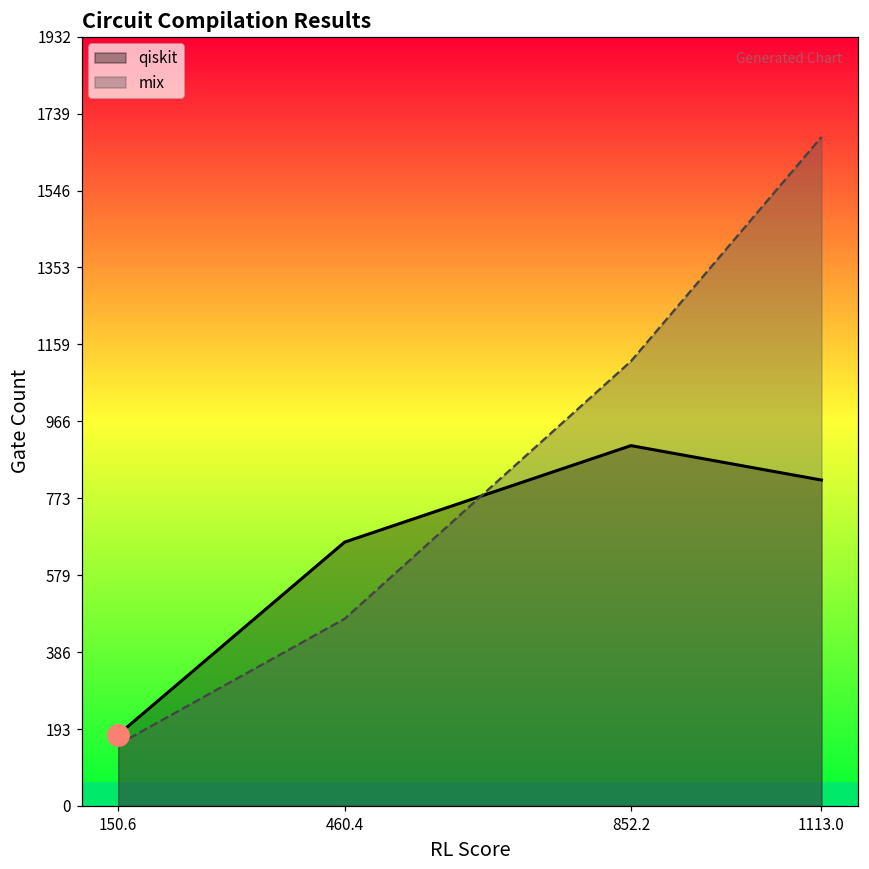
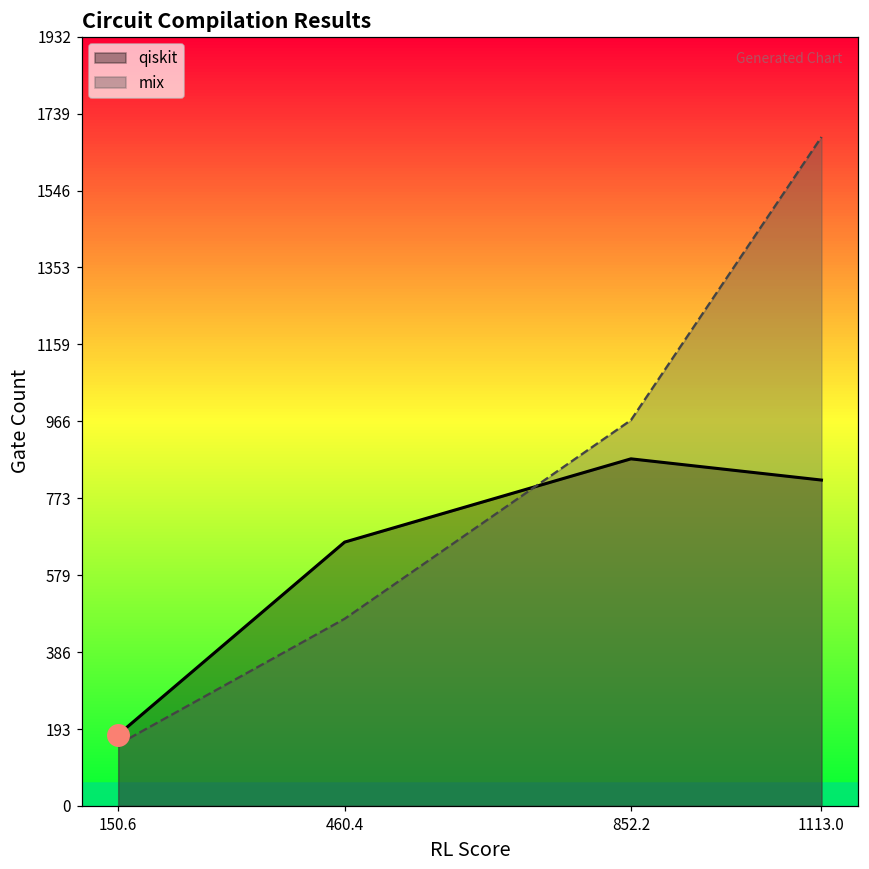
qiskit, 852.2: 910 -> 870
mix, 852.2: 1120 -> 970
